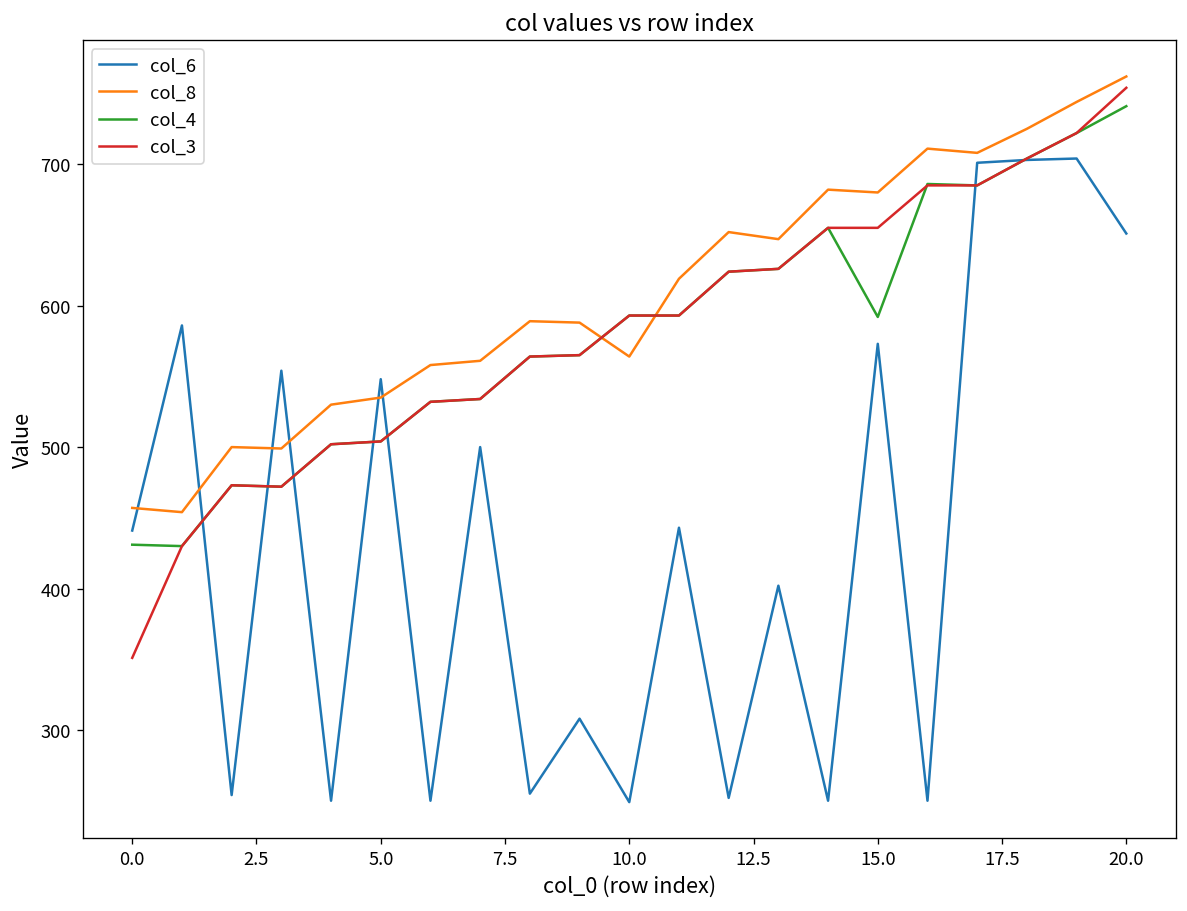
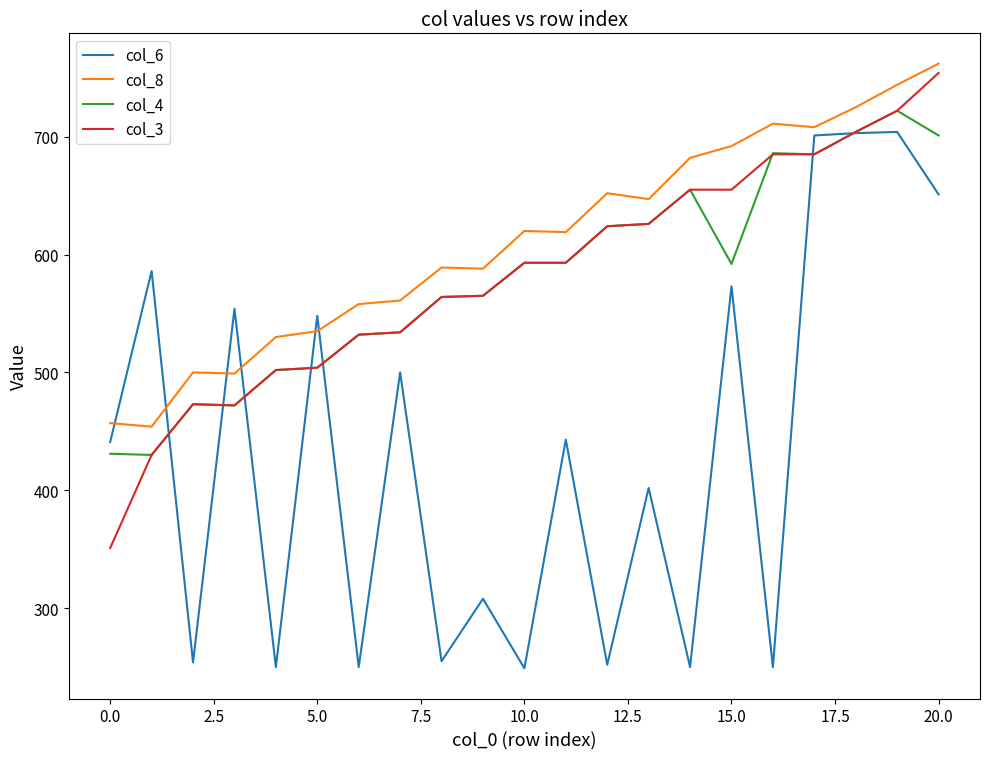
col_8, 10.0: 564 -> 620
col_8, 15.0: 680 -> 692
col_4, 20.0: 741 -> 701
